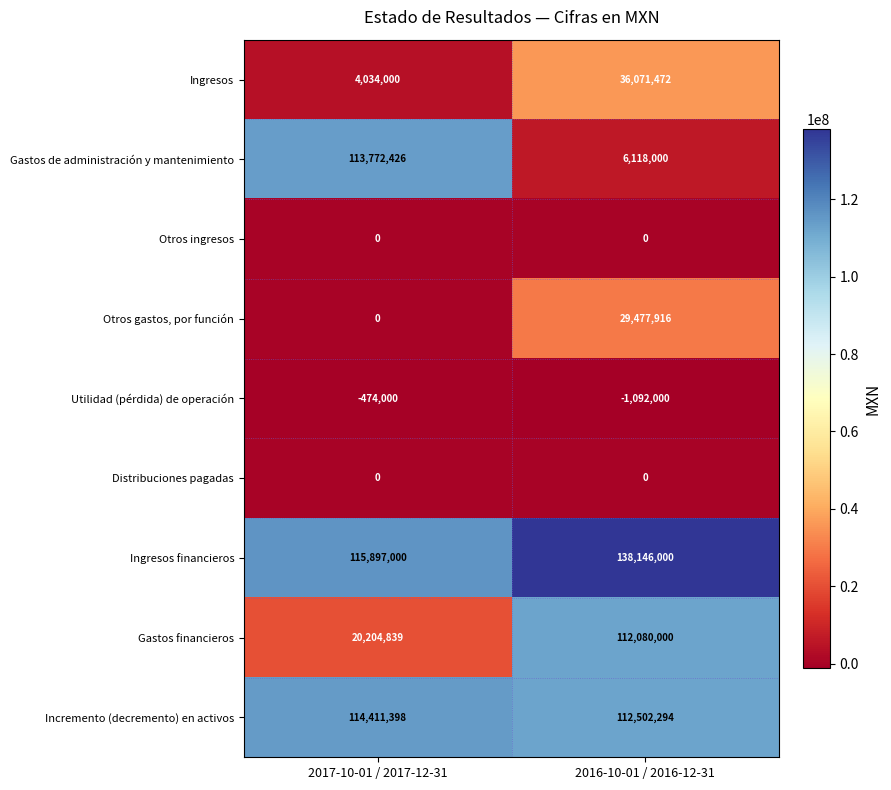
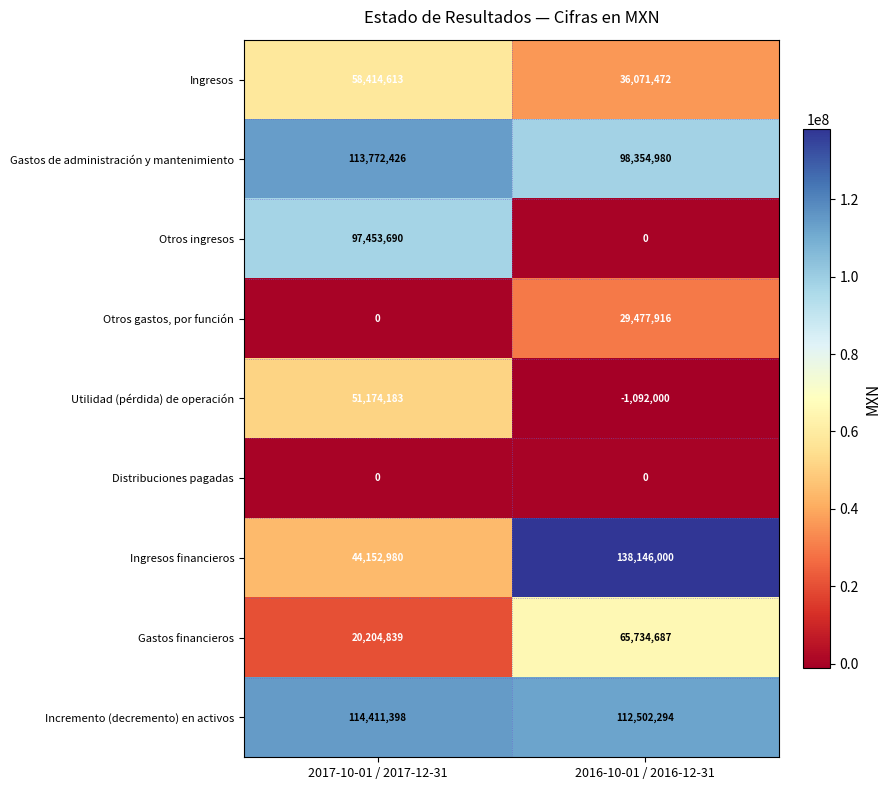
Ingresos, 2017-10-01 / 2017-12-31: 4,034,000 -> 58,414,613
Gastos de administración y mantenimiento, 2016-10-01 / 2016-12-31: 6,118,000 -> 98,354,980
Otros ingresos, 2017-10-01 / 2017-12-31: 0 -> 97,453,690
Utilidad (pérdida) de operación, 2017-10-01 / 2017-12-31: -474,000 -> 51,174,183
Ingresos financieros, 2017-10-01 / 2017-12-31: 115,897,000 -> 44,152,980
Gastos financieros, 2016-10-01 / 2016-12-31: 112,080,000 -> 65,734,687
